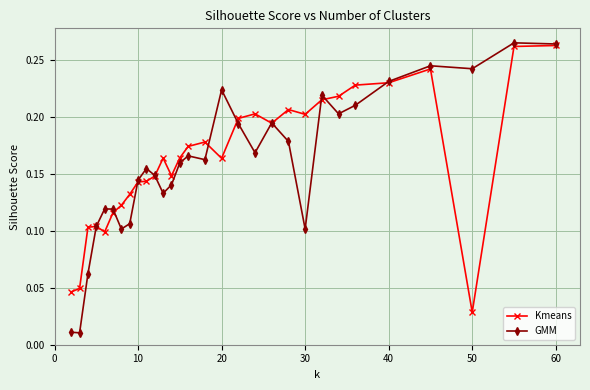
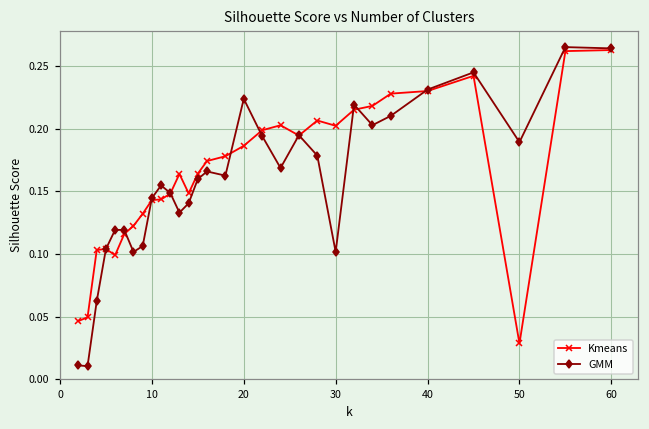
Kmeans, 20: 0.164 -> 0.187
GMM, 50: 0.243 -> 0.189
